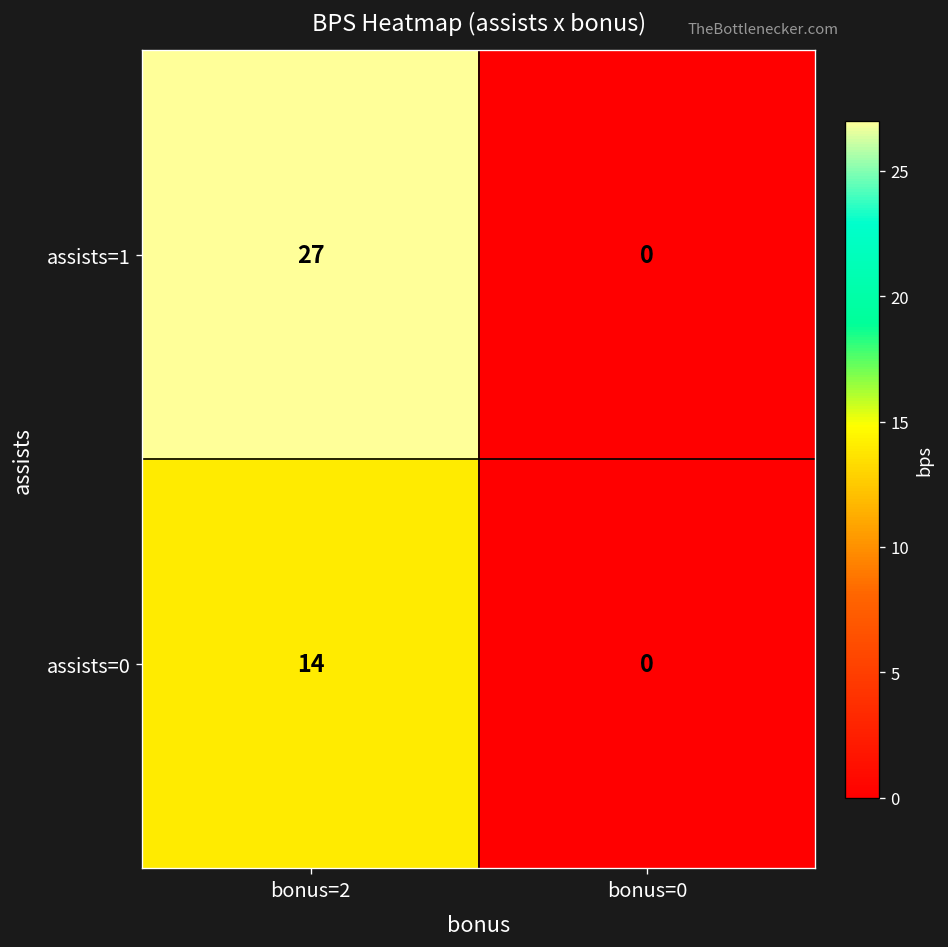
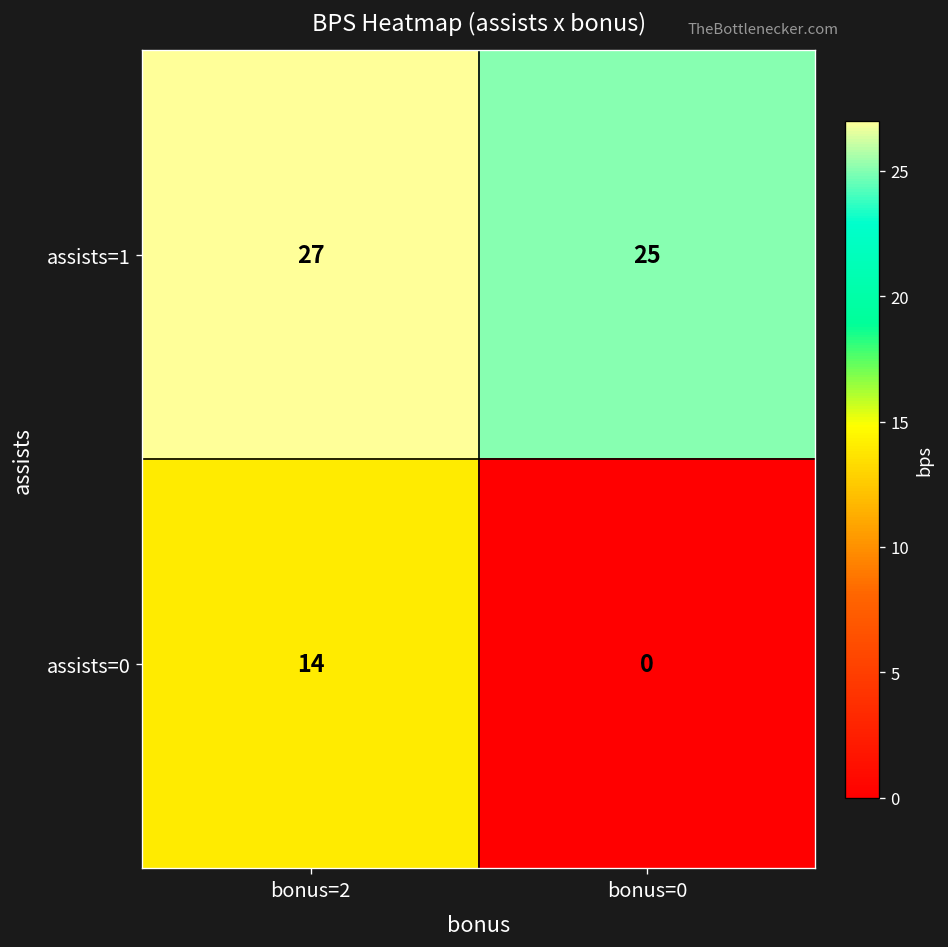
assists=1, bonus=0: 0 -> 25
